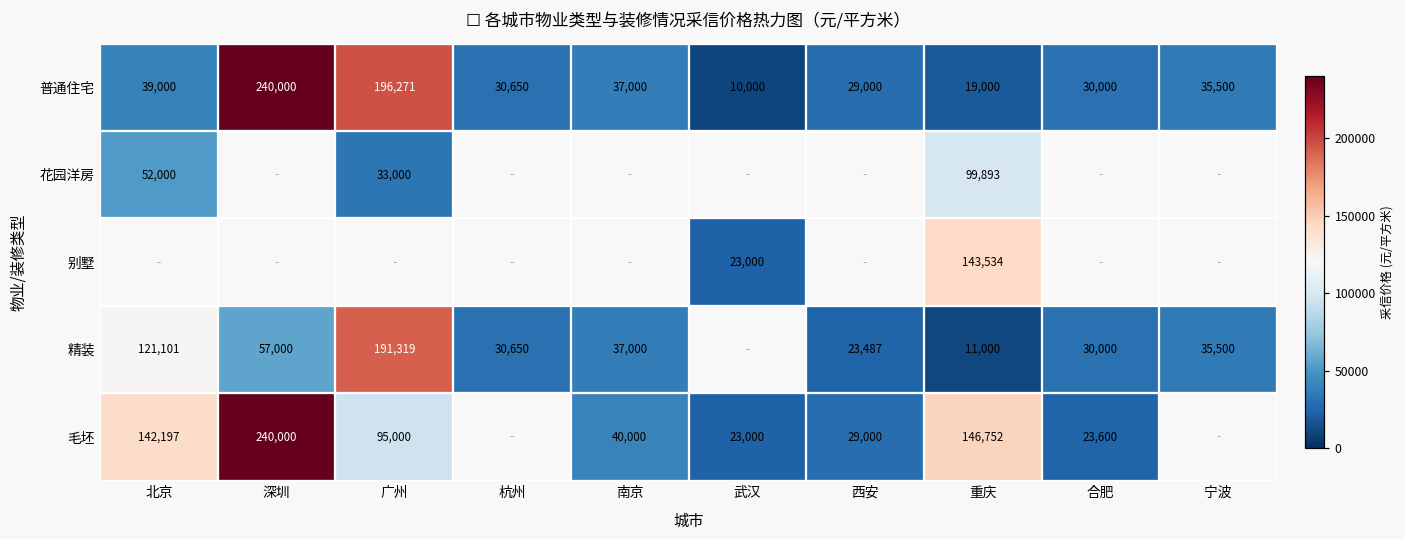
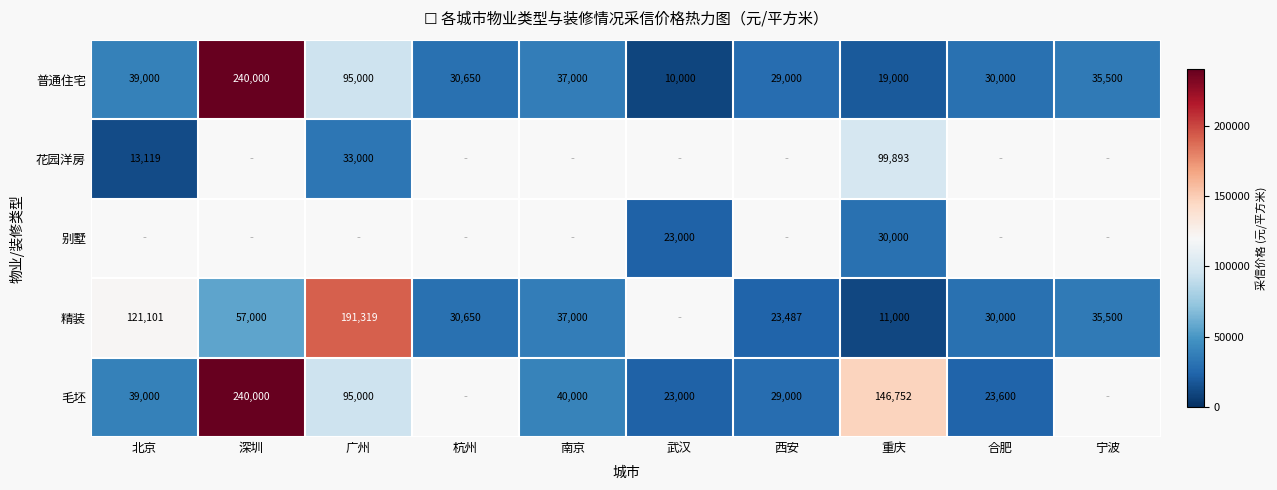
普通住宅, 广州: 196,271 -> 95,000
花园洋房, 北京: 52,000 -> 13,119
别墅, 重庆: 143,534 -> 30,000
毛坯, 北京: 142,197 -> 39,000
